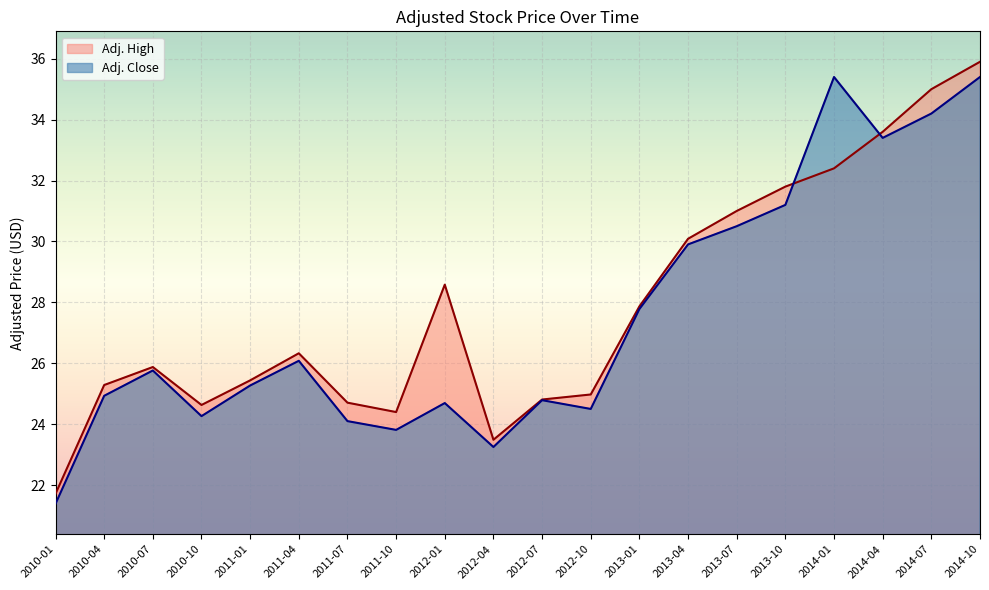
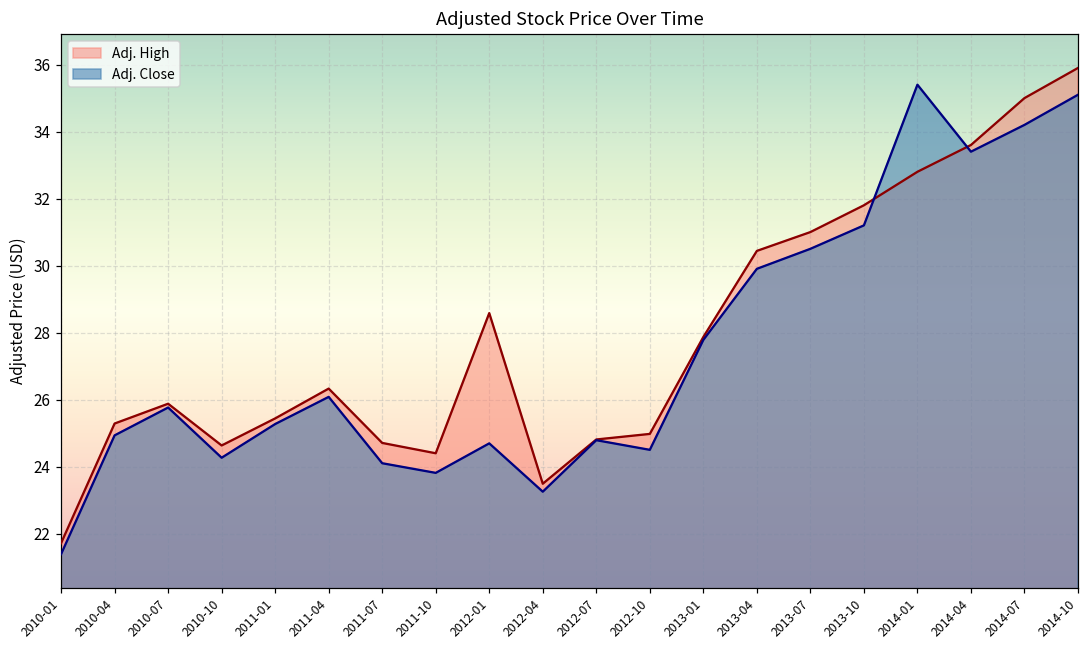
Adj. High, 2013-04: 30.1 -> 30.4
Adj. High, 2014-01: 32.4 -> 32.8
Adj. Close, 2014-10: 35.4 -> 35.1
